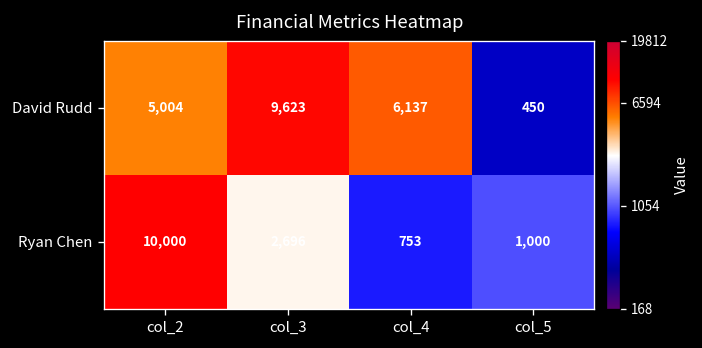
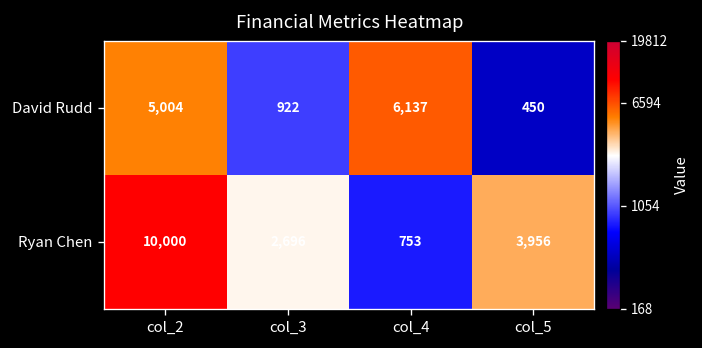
David Rudd, col_3: 9,623 -> 922
Ryan Chen, col_5: 1,000 -> 3,956
